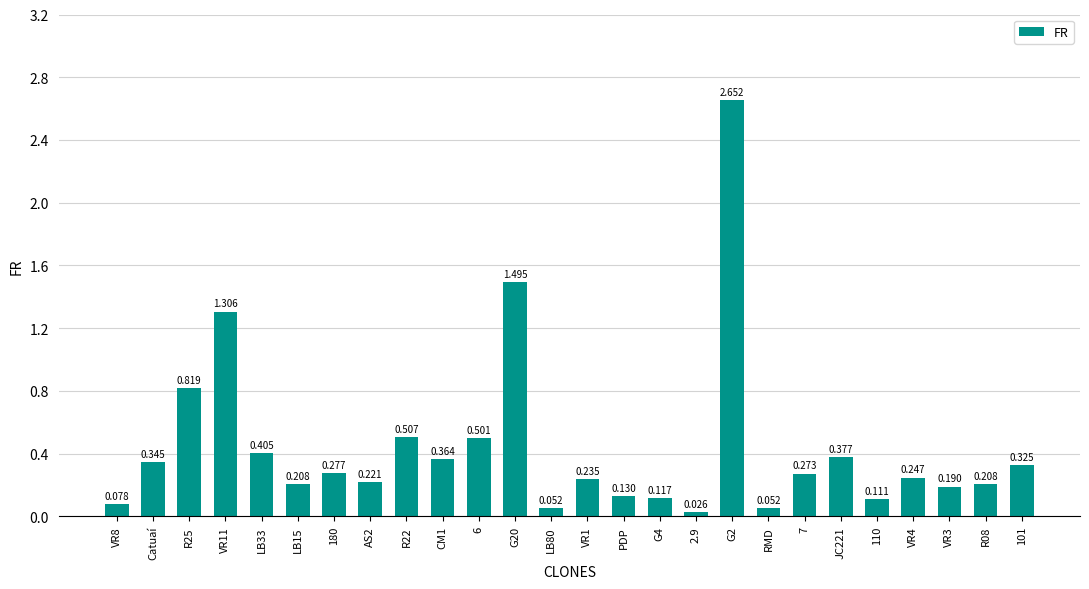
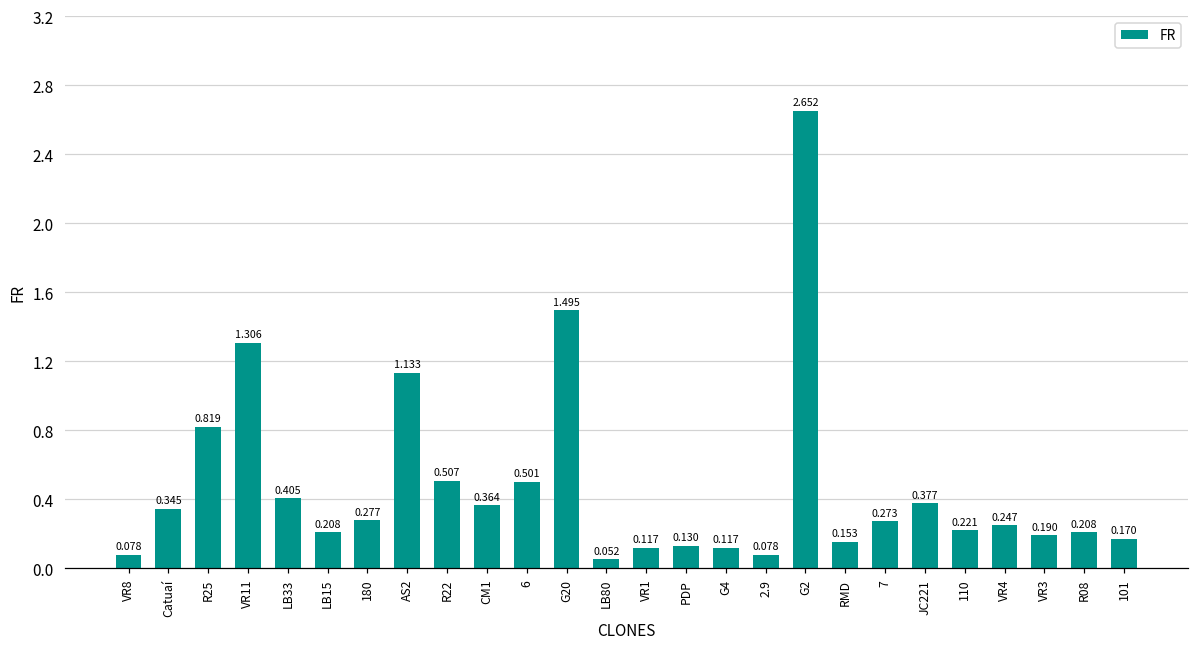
AS2: 0.221 -> 1.133
VR1: 0.235 -> 0.117
2.9: 0.026 -> 0.078
RMD: 0.052 -> 0.153
110: 0.111 -> 0.221
101: 0.325 -> 0.170
